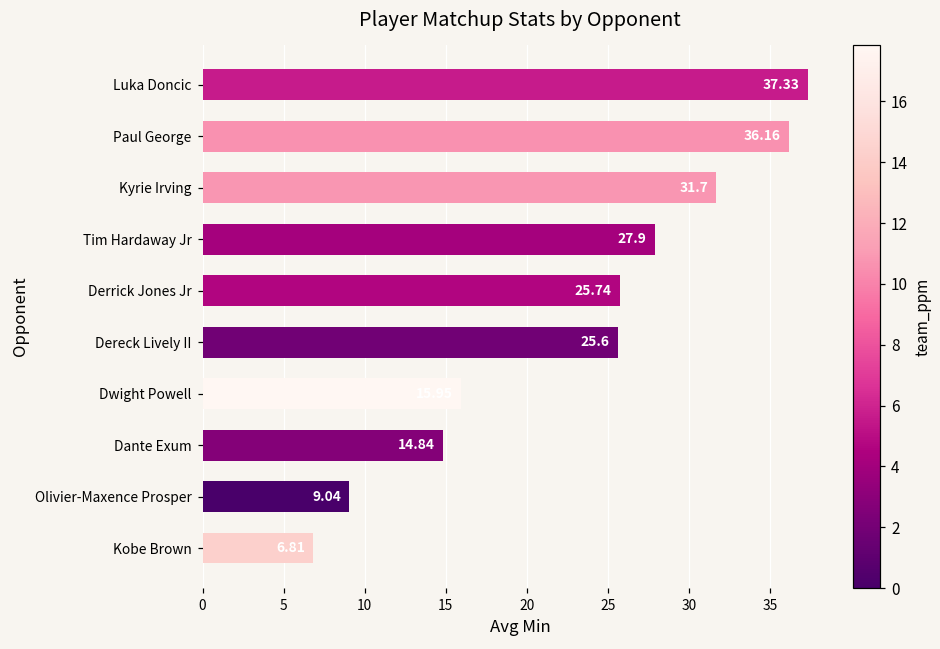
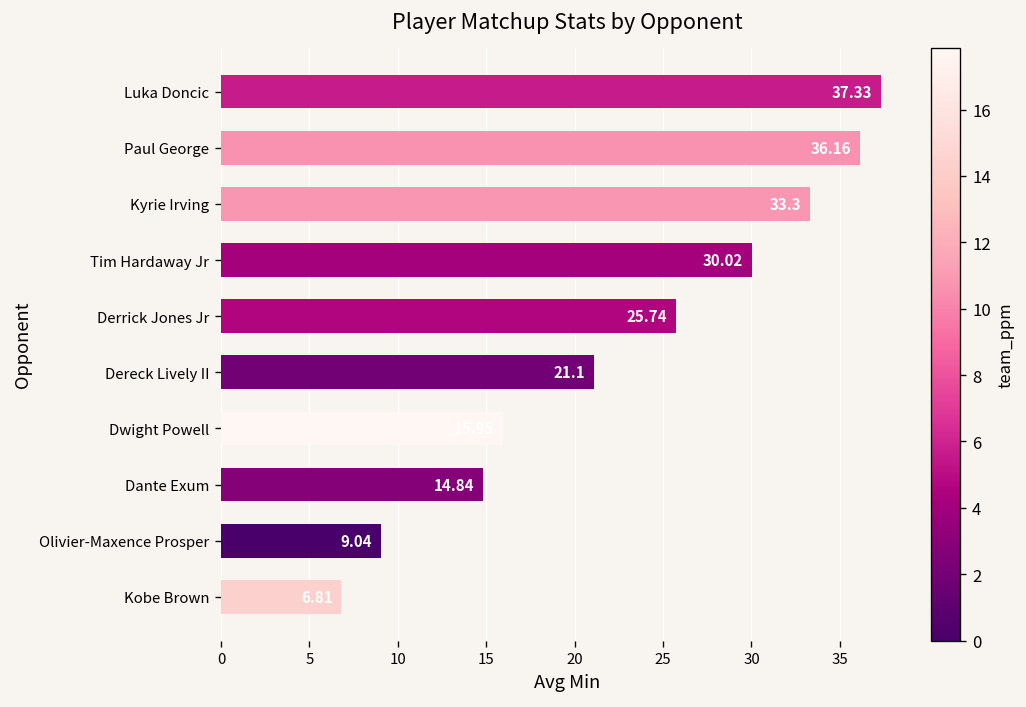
Kyrie Irving: 31.7 -> 33.3
Tim Hardaway Jr: 27.9 -> 30.02
Dereck Lively II: 25.6 -> 21.1
